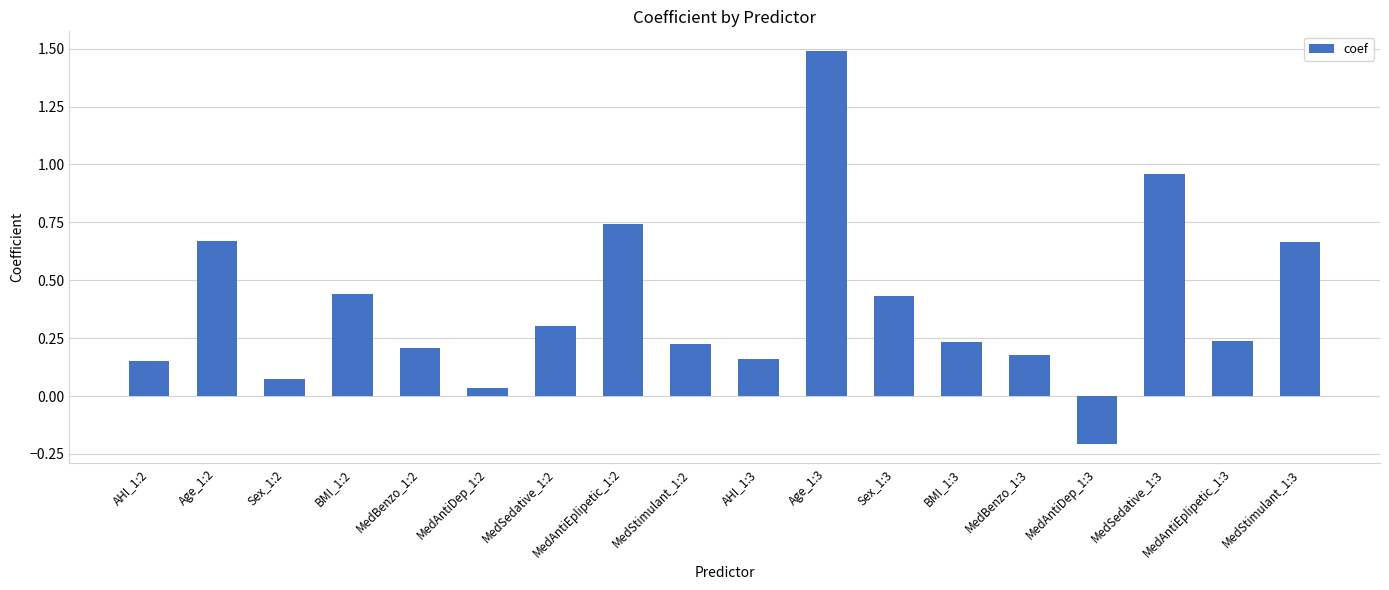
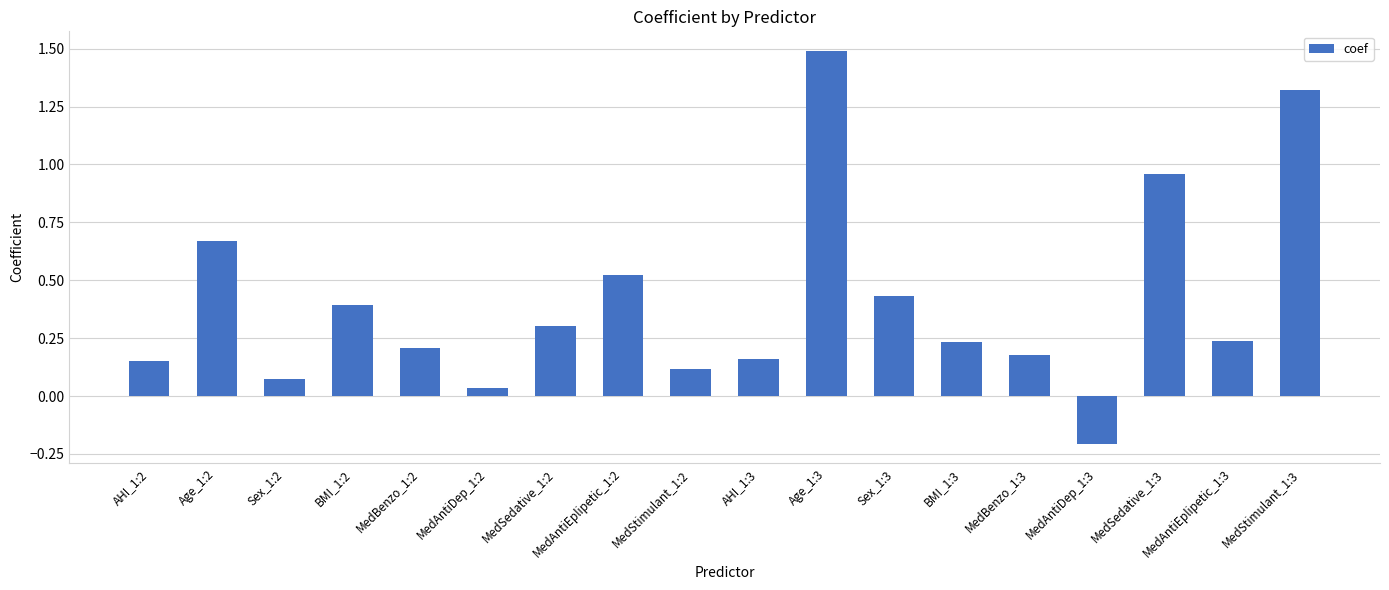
BMI_1:2: 0.44 -> 0.39
MedAntiEplipetic_1:2: 0.74 -> 0.52
MedStimulant_1:2: 0.23 -> 0.12
MedStimulant_1:3: 0.66 -> 1.32
